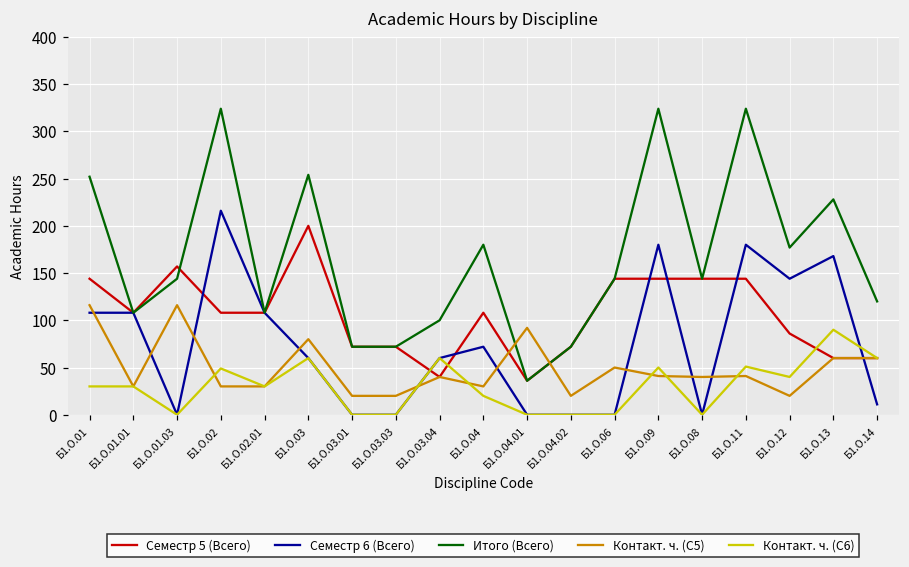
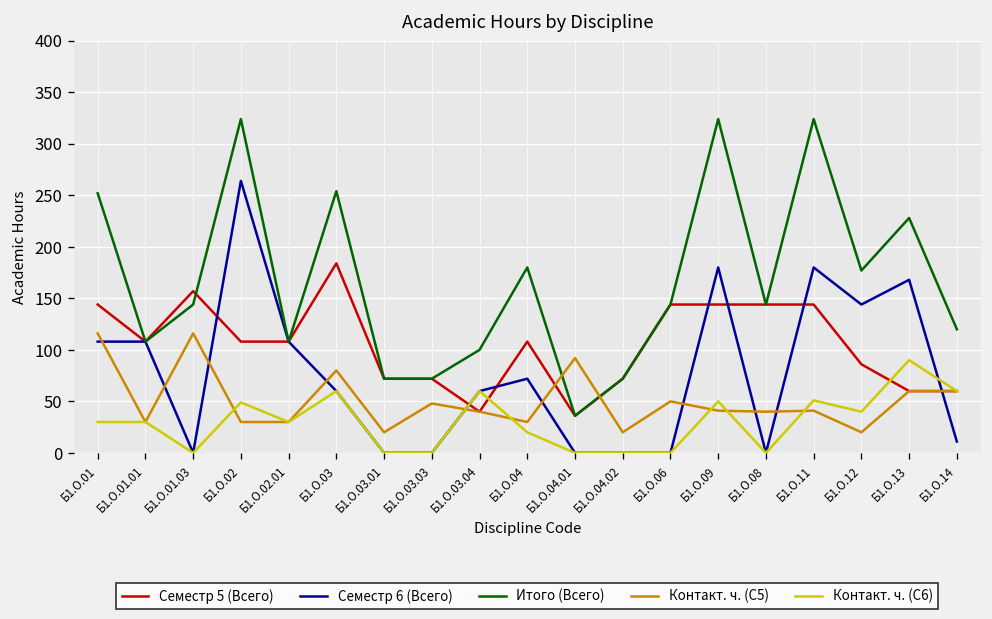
Семестр 6 (Всего), Б1.О.02: 220 -> 260
Семестр 5 (Всего), Б1.О.03: 200 -> 180
Контакт. ч. (С5), Б1.О.03.03: 20 -> 50
